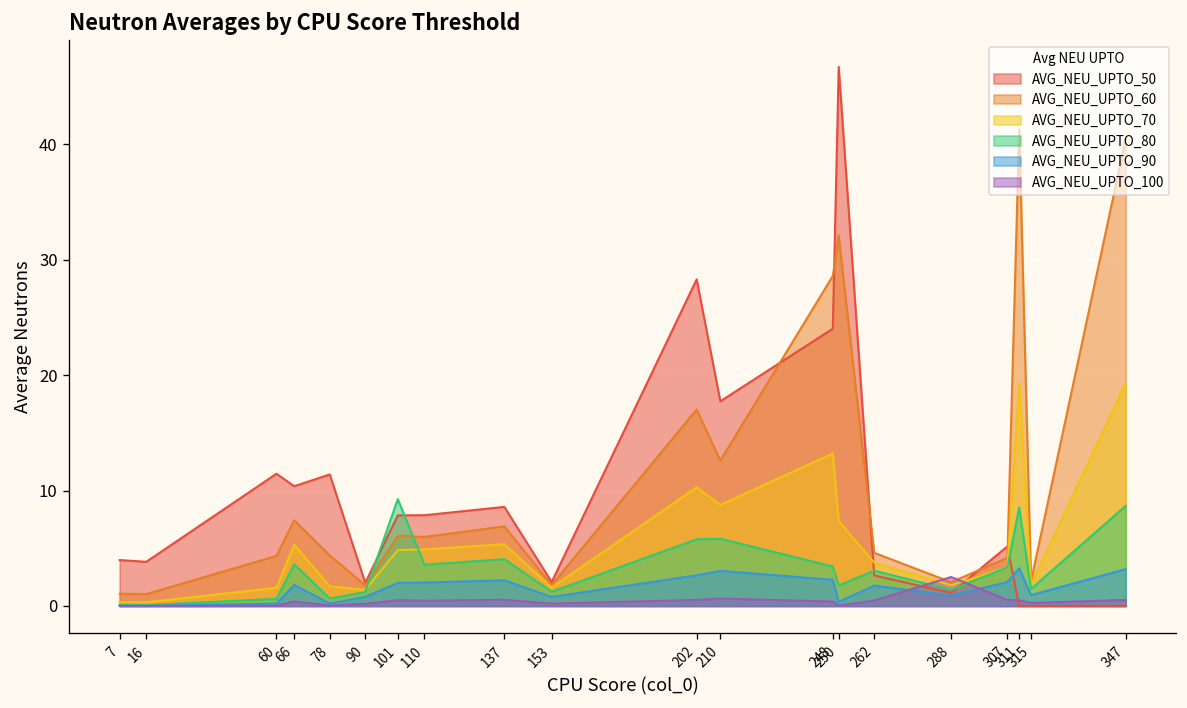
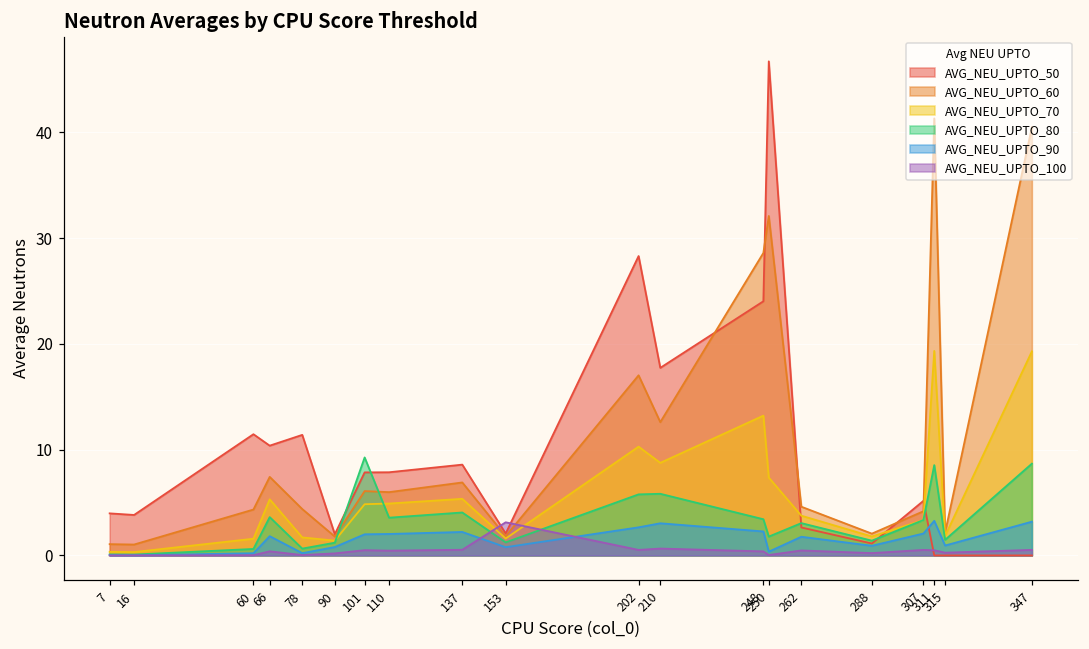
AVG_NEU_UPTO_100, 153: 0 -> 3
AVG_NEU_UPTO_100, 288: 3 -> 0
